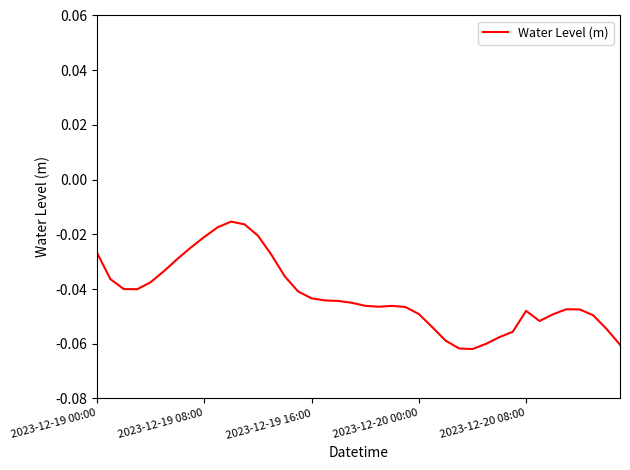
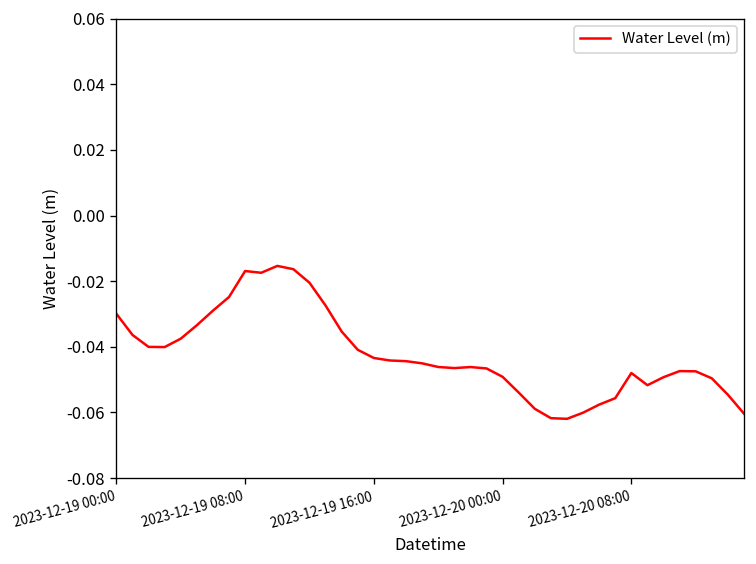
2023-12-19 00:00: -0.027 -> -0.030
2023-12-19 08:00: -0.021 -> -0.017
